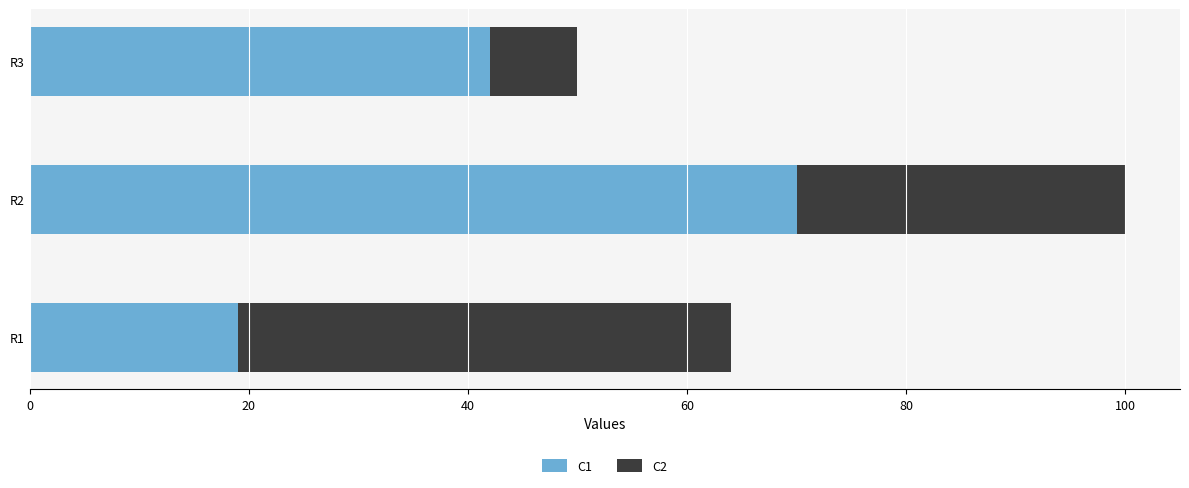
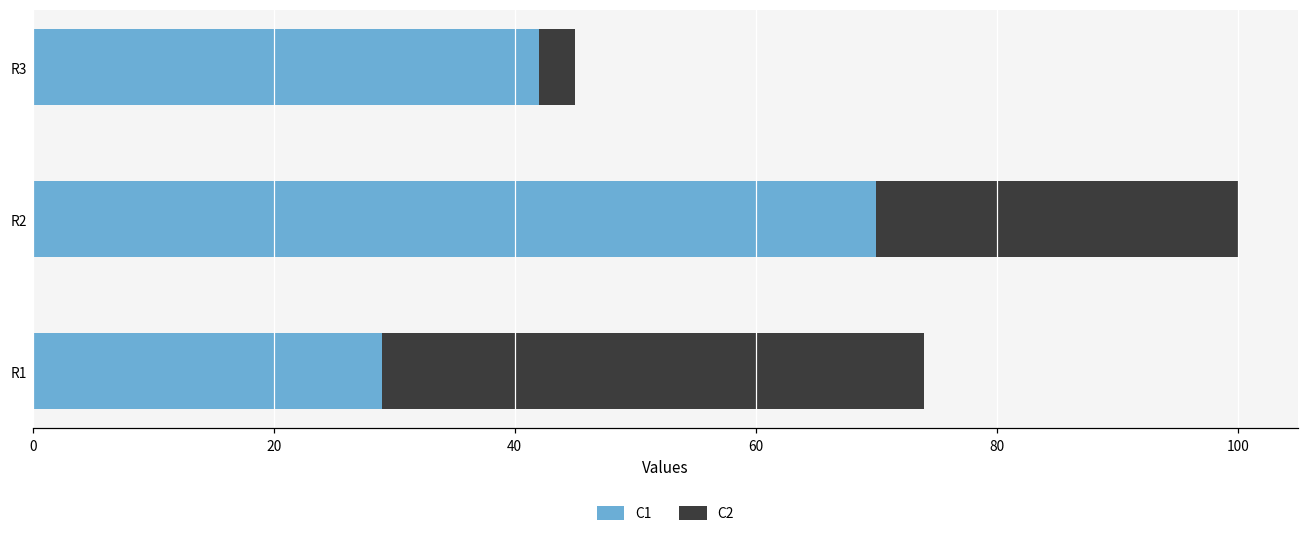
C2, R3: 8 -> 3
C1, R1: 19 -> 29
